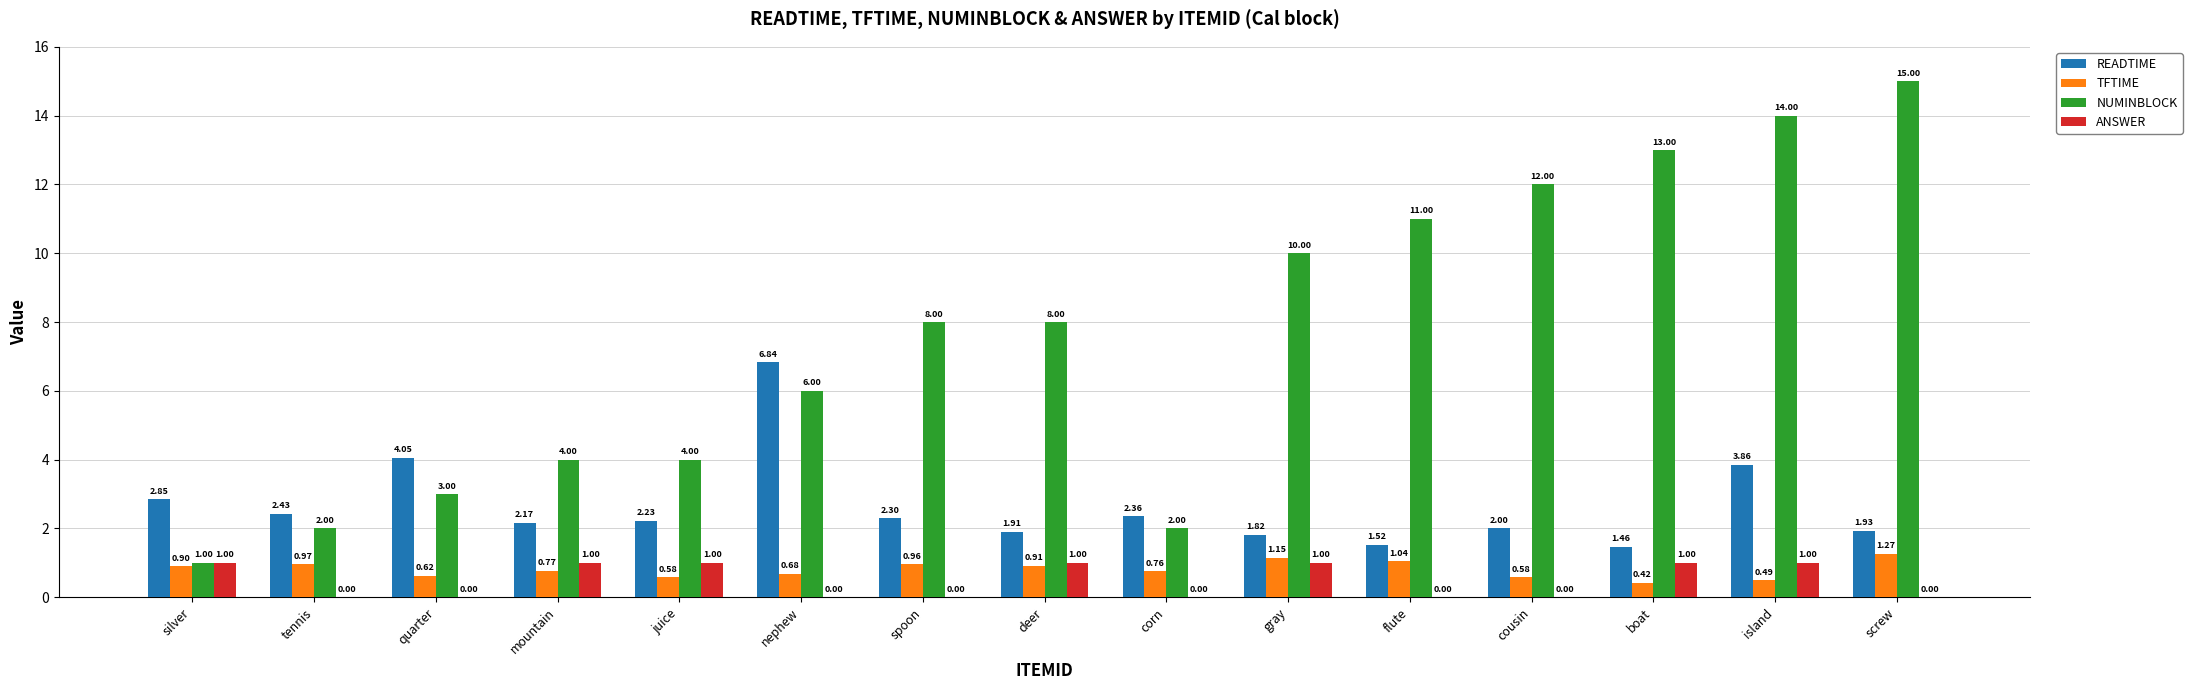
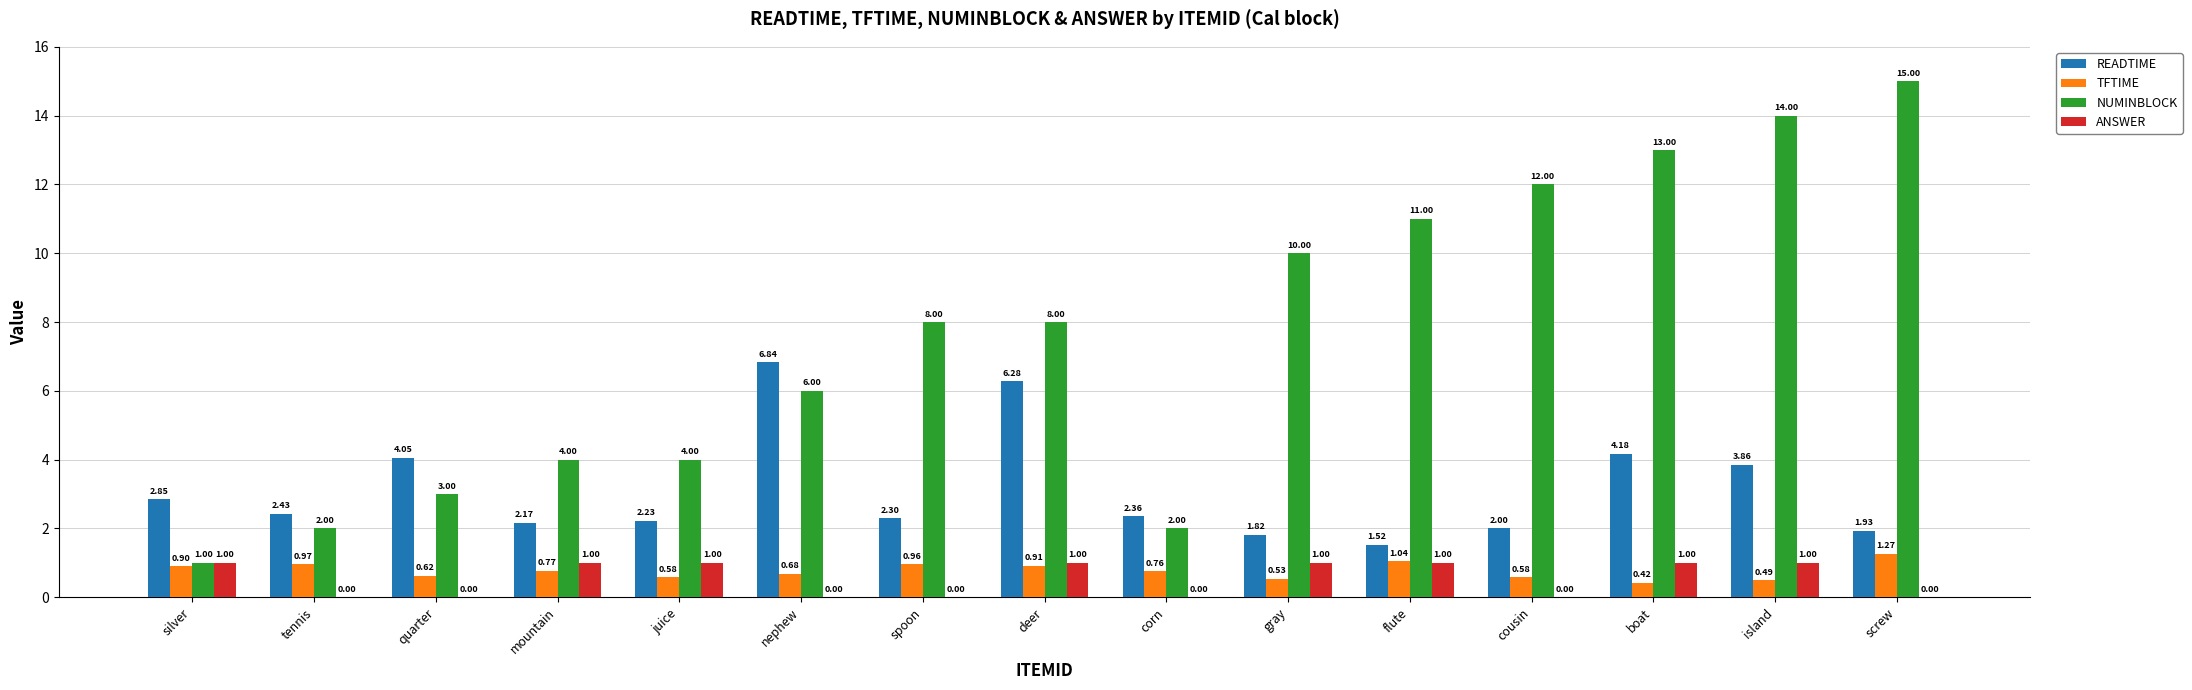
READTIME, deer: 1.91 -> 6.28
TFTIME, gray: 1.15 -> 0.53
ANSWER, flute: 0.00 -> 1.00
READTIME, boat: 1.46 -> 4.18
